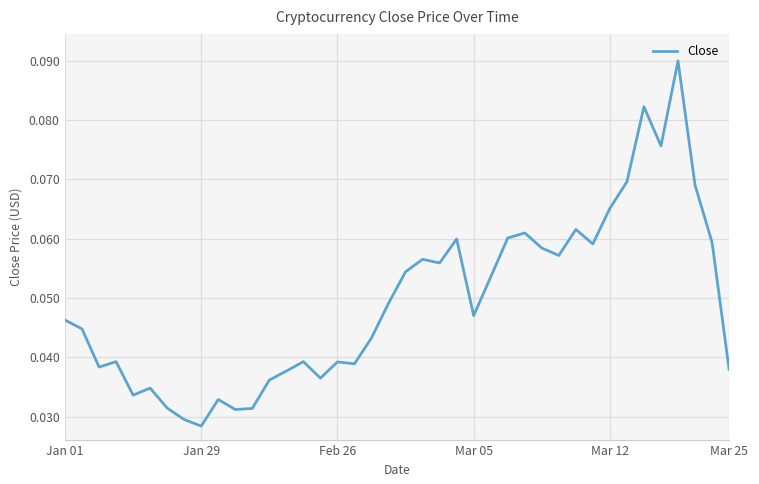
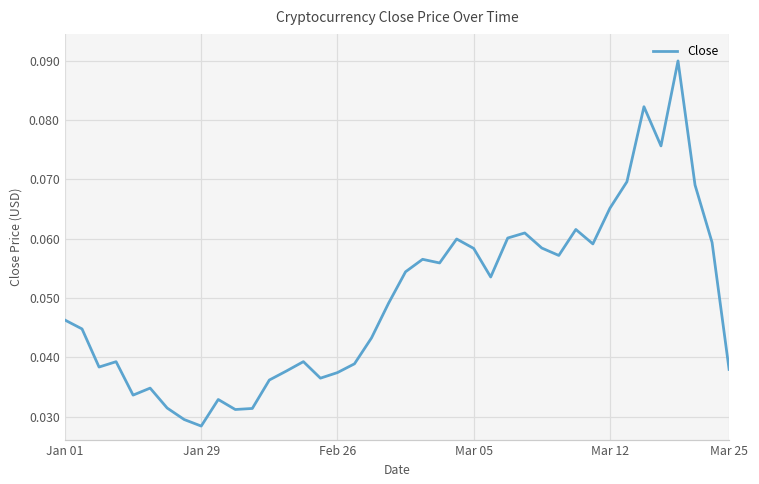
Feb 26: 0.039 -> 0.037
Mar 05: 0.047 -> 0.058
